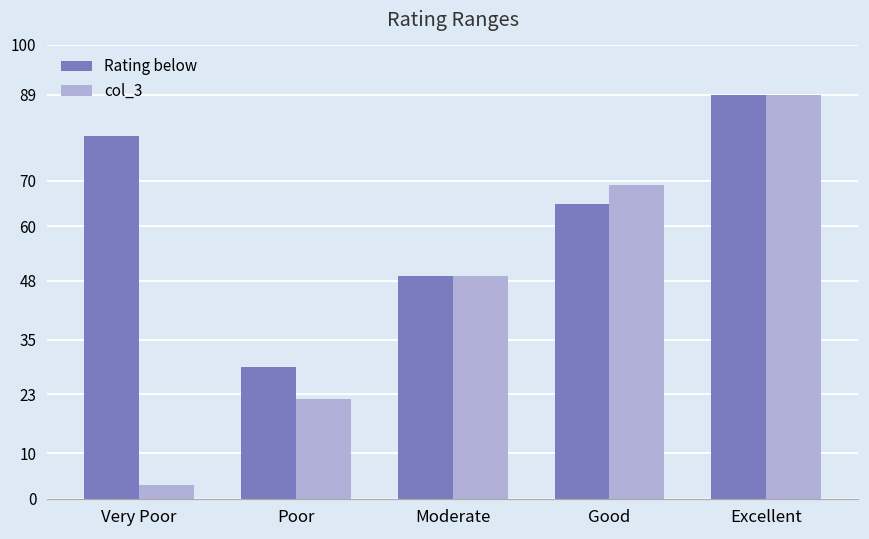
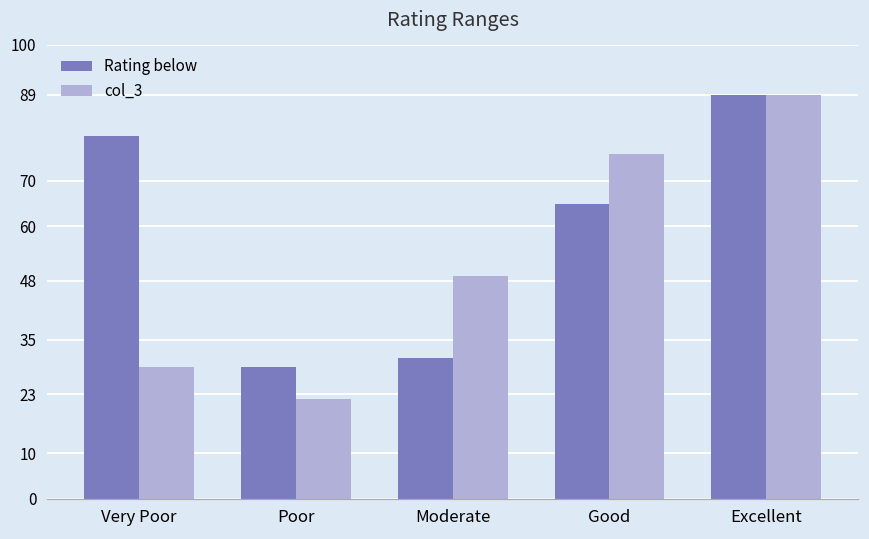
col_3, Very Poor: 3 -> 29
Rating below, Moderate: 49 -> 31
col_3, Good: 69 -> 76
